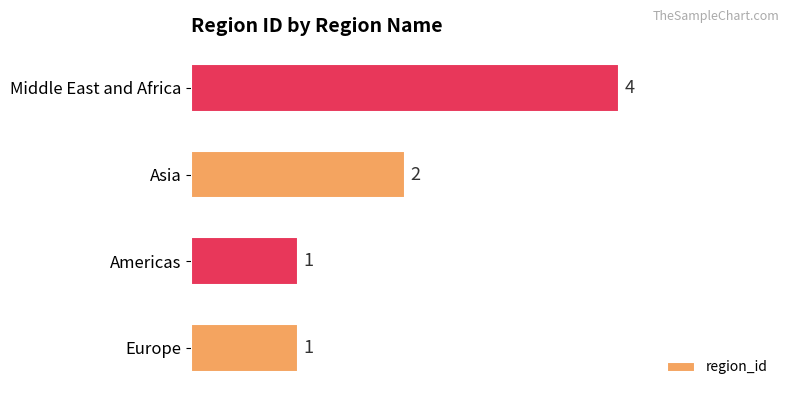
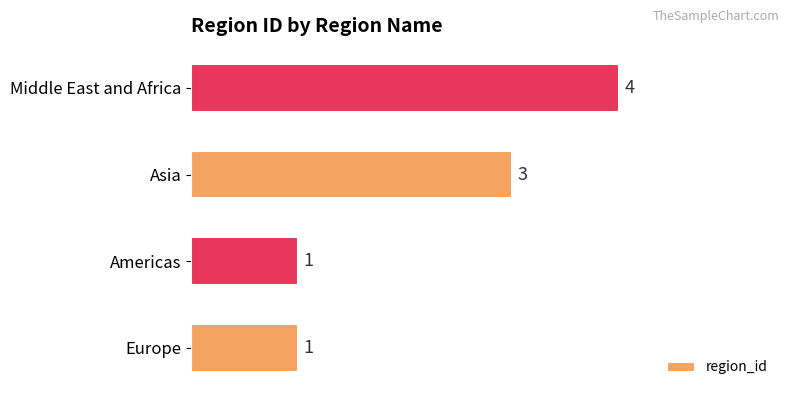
Asia: 2 -> 3
